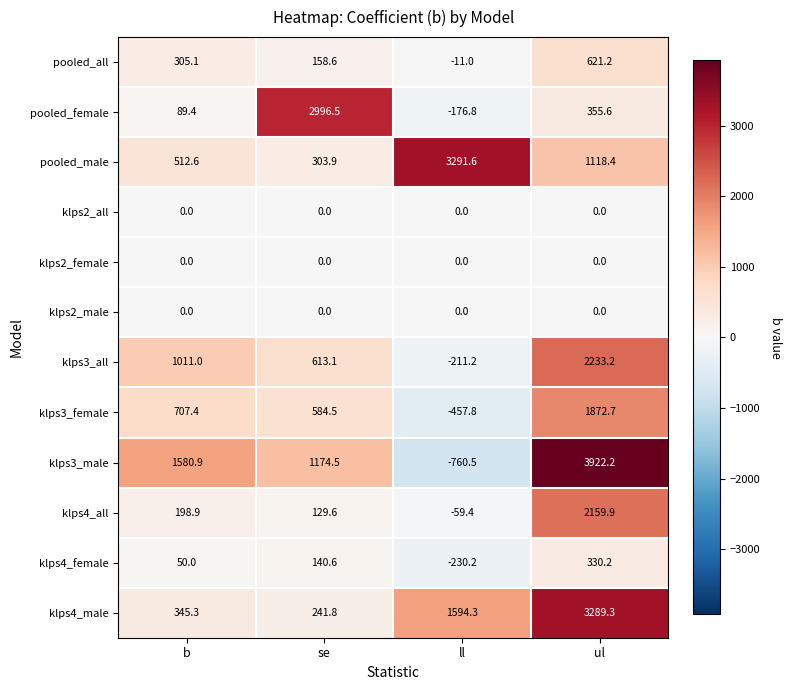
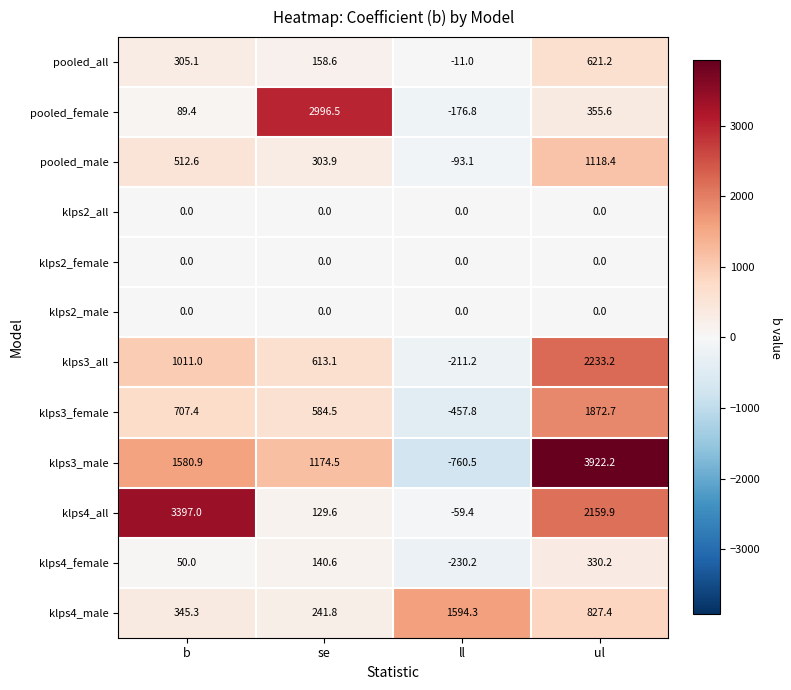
pooled_male, ll: 3291.6 -> -93.1
klps4_all, b: 198.9 -> 3397.0
klps4_male, ul: 3289.3 -> 827.4
